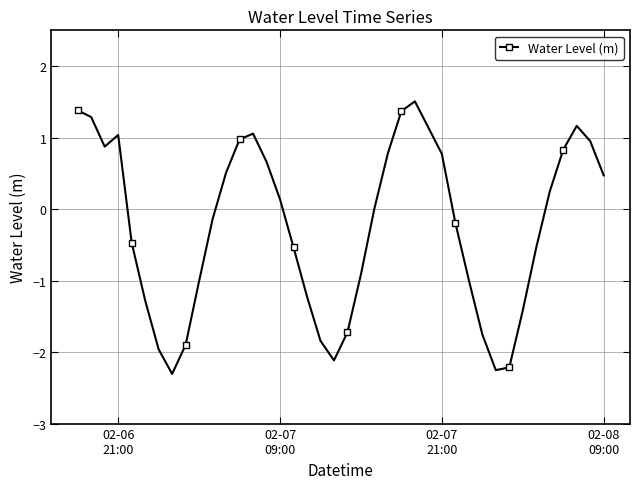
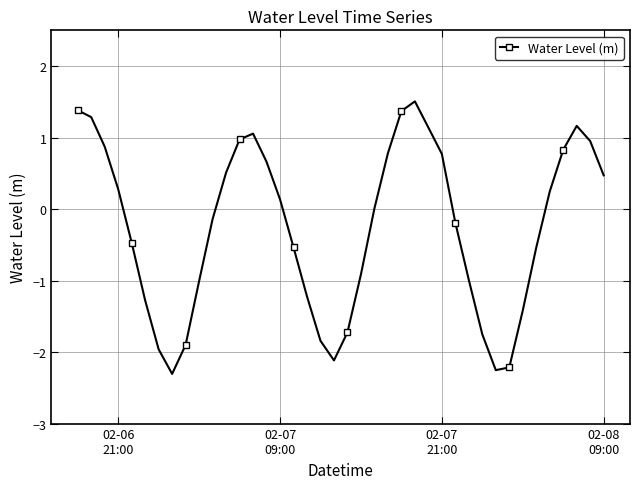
02-06 21:00: 1.0 -> 0.3
